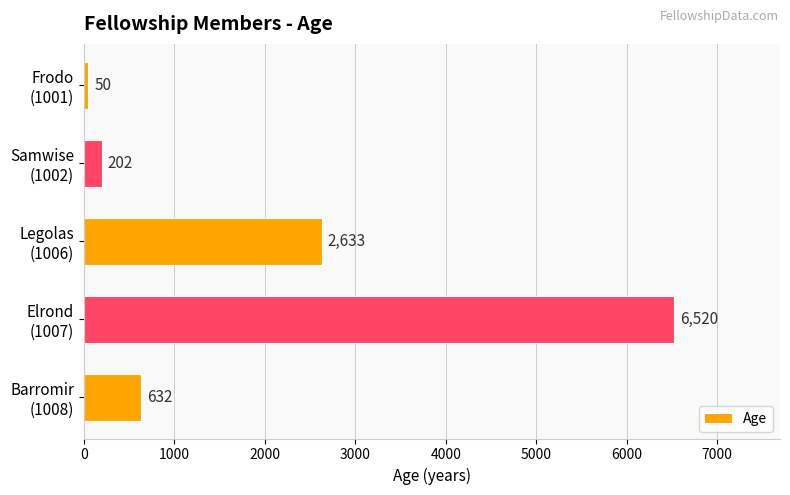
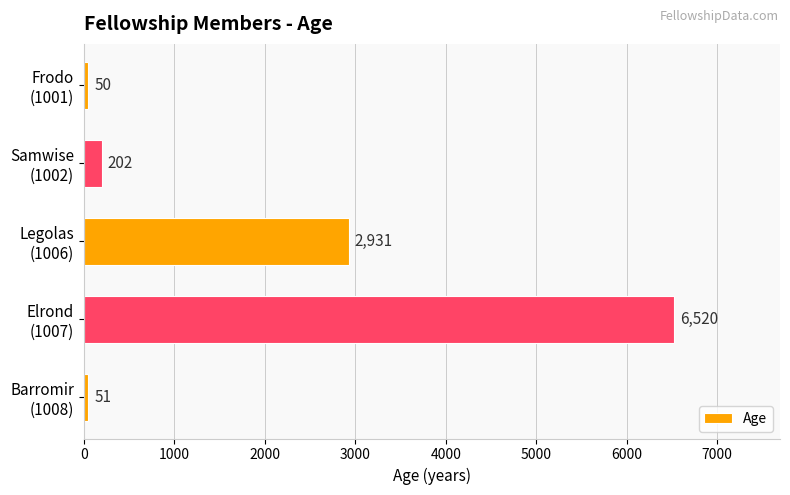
Legolas (1006): 2,633 -> 2,931
Barromir (1008): 632 -> 51
